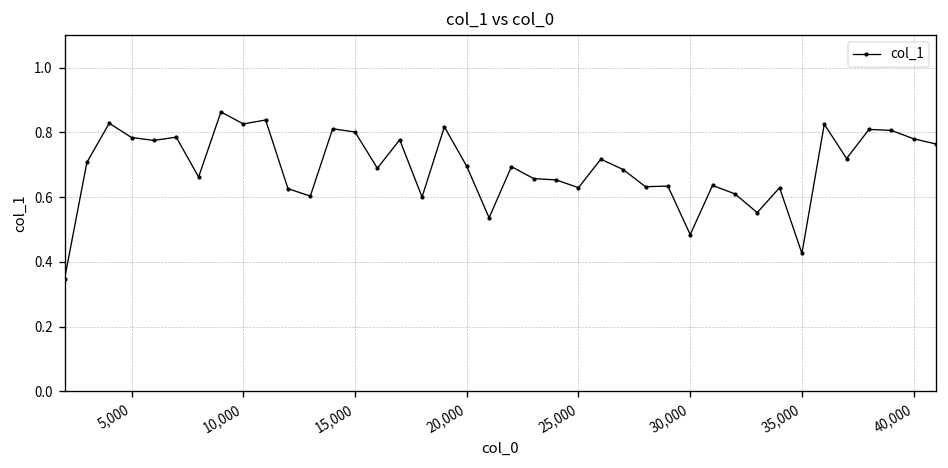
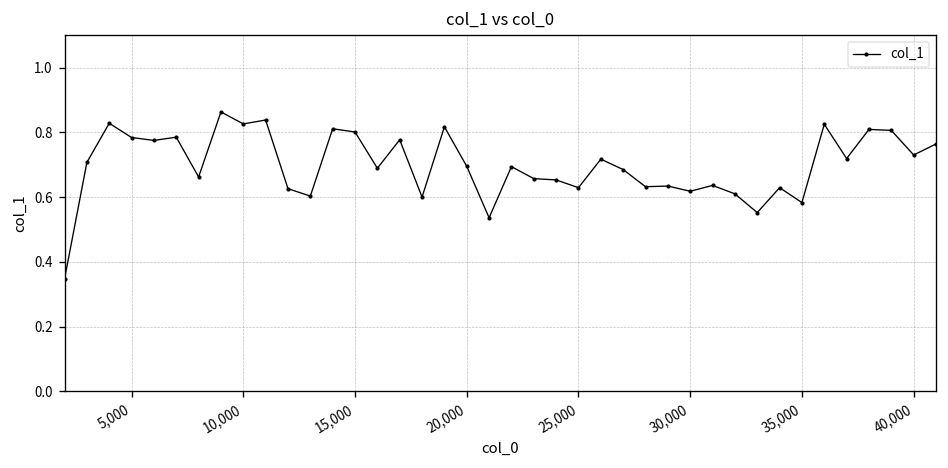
30,000: 0.48 -> 0.62
35,000: 0.43 -> 0.58
40,000: 0.78 -> 0.73
